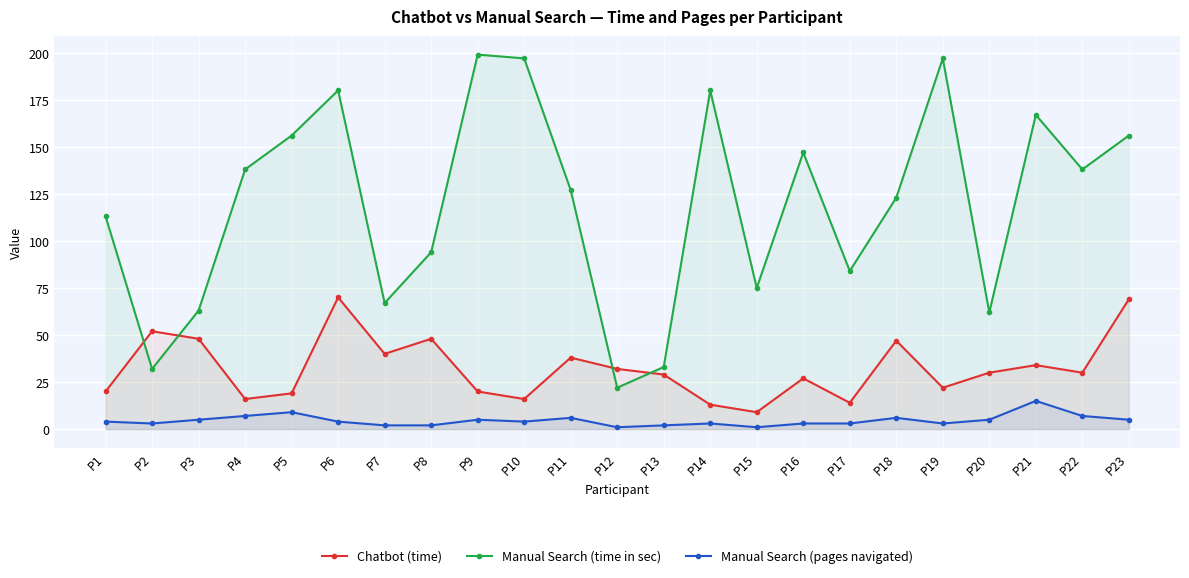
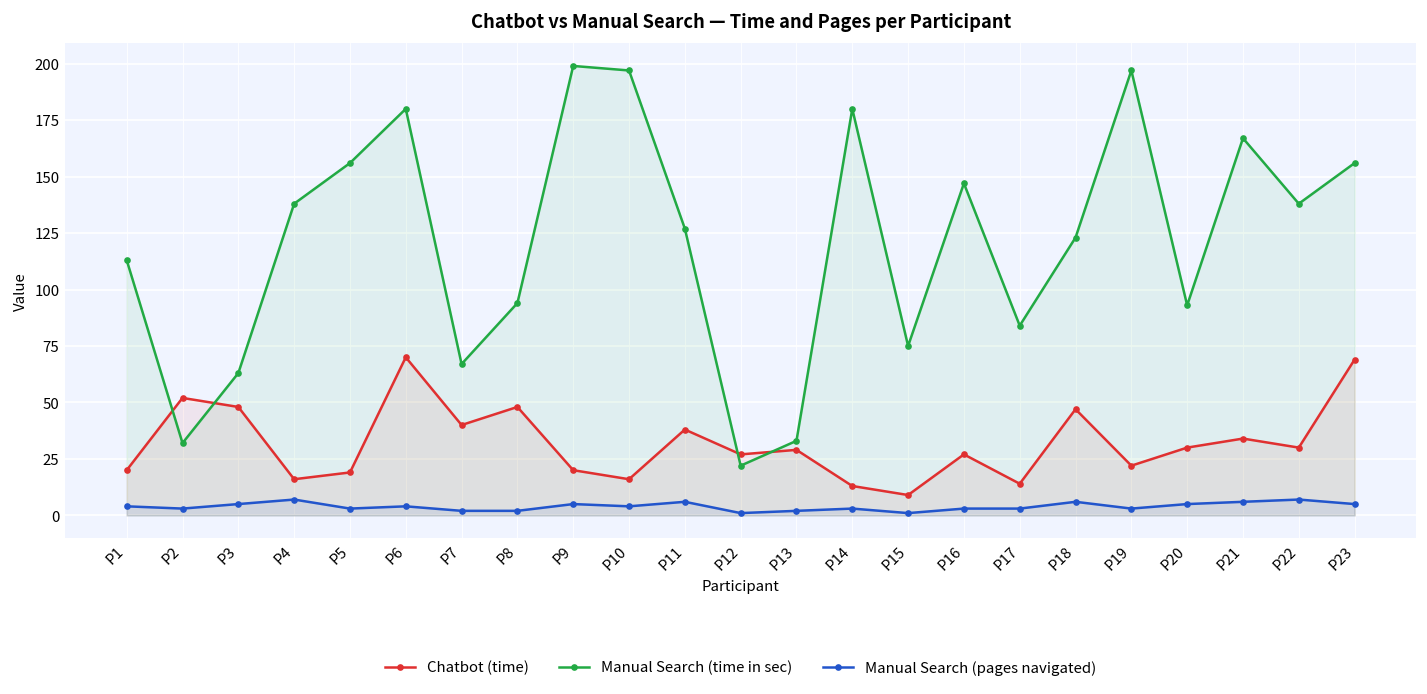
Manual Search (pages navigated), P5: 9 -> 3
Chatbot (time), P12: 32 -> 27
Manual Search (time in sec), P20: 62 -> 93
Manual Search (pages navigated), P21: 15 -> 6
